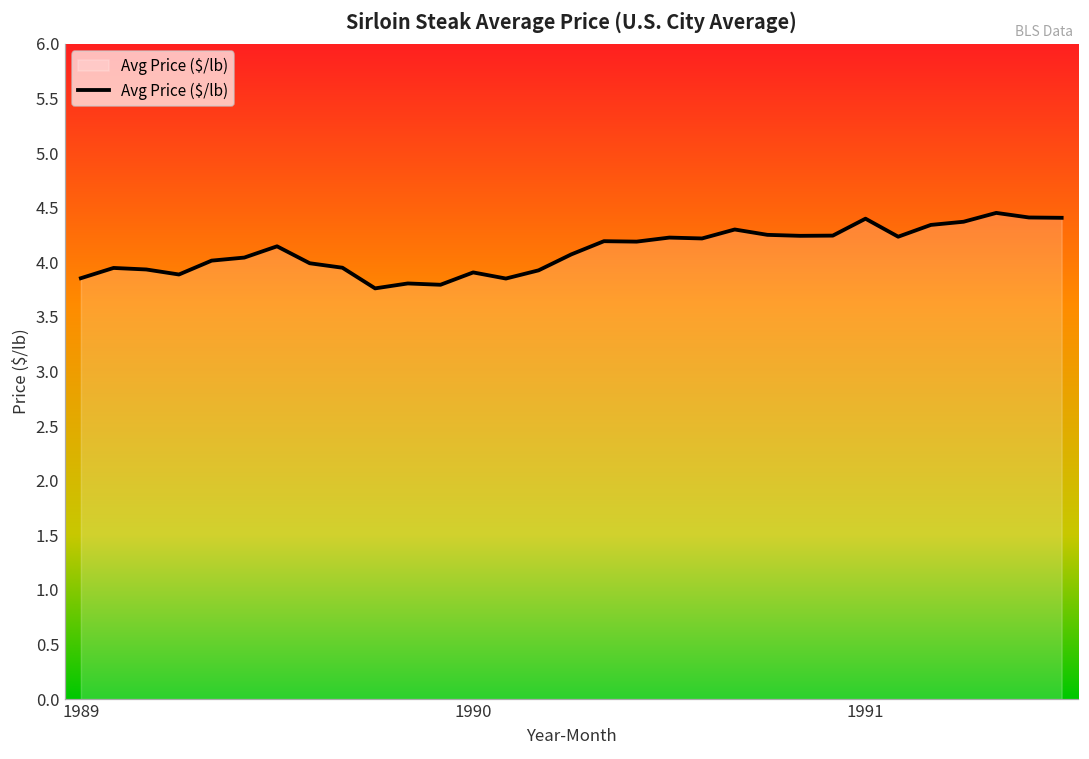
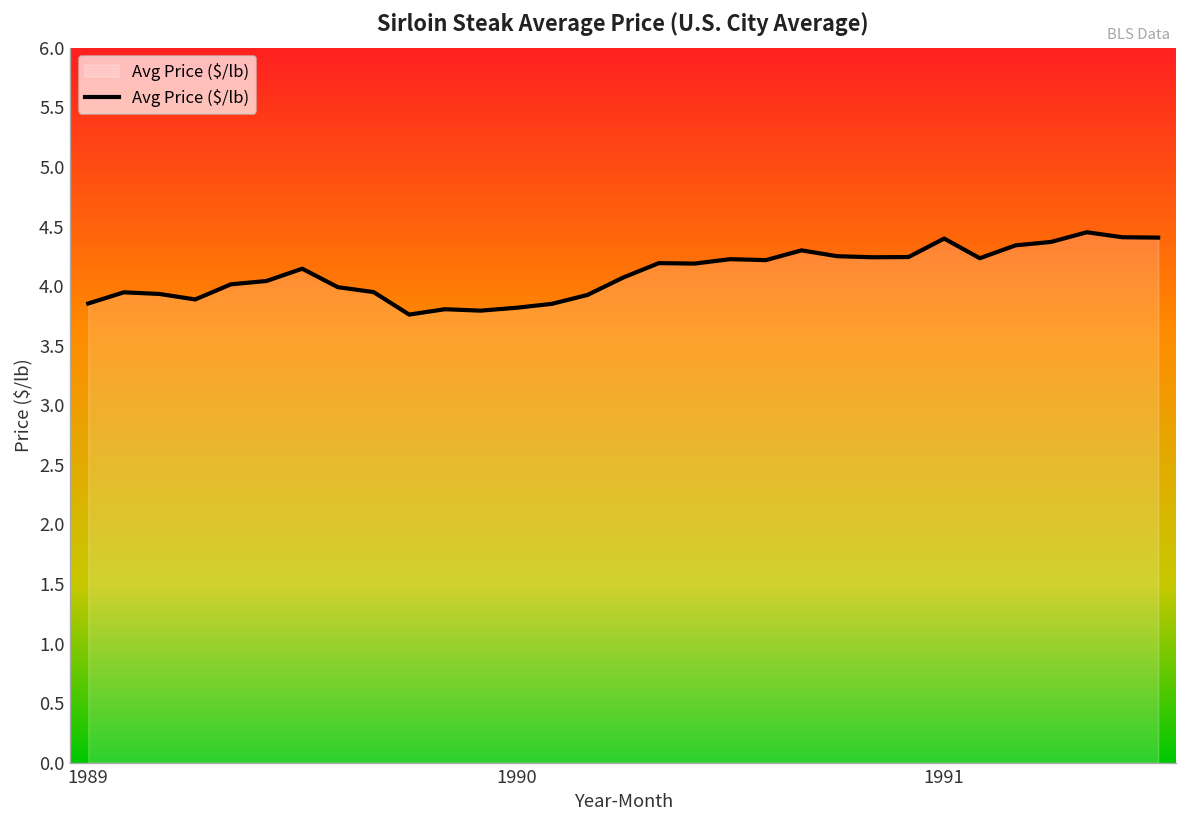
1990: 3.9 -> 3.8
